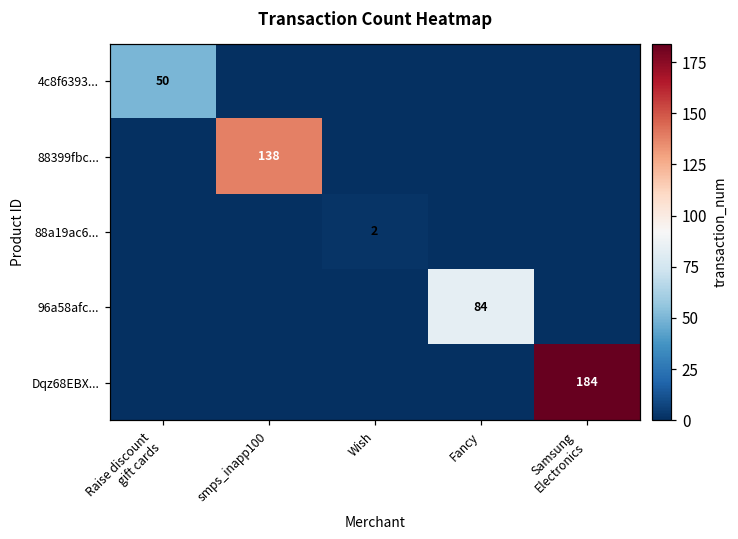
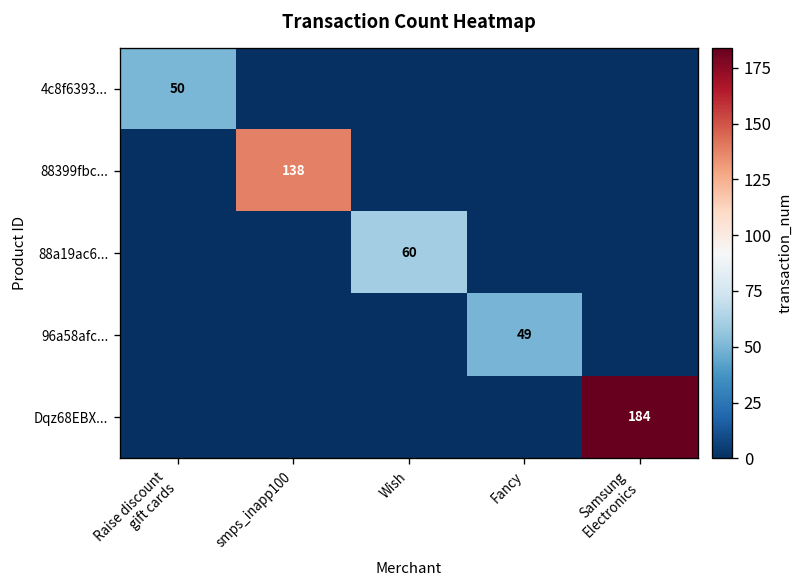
88a19ac6..., Wish: 2 -> 60
96a58afc..., Fancy: 84 -> 49
